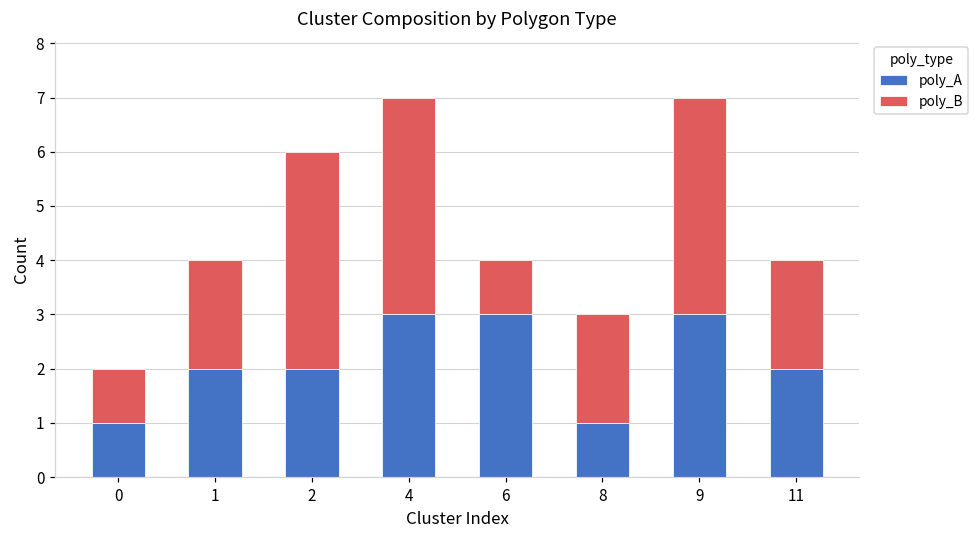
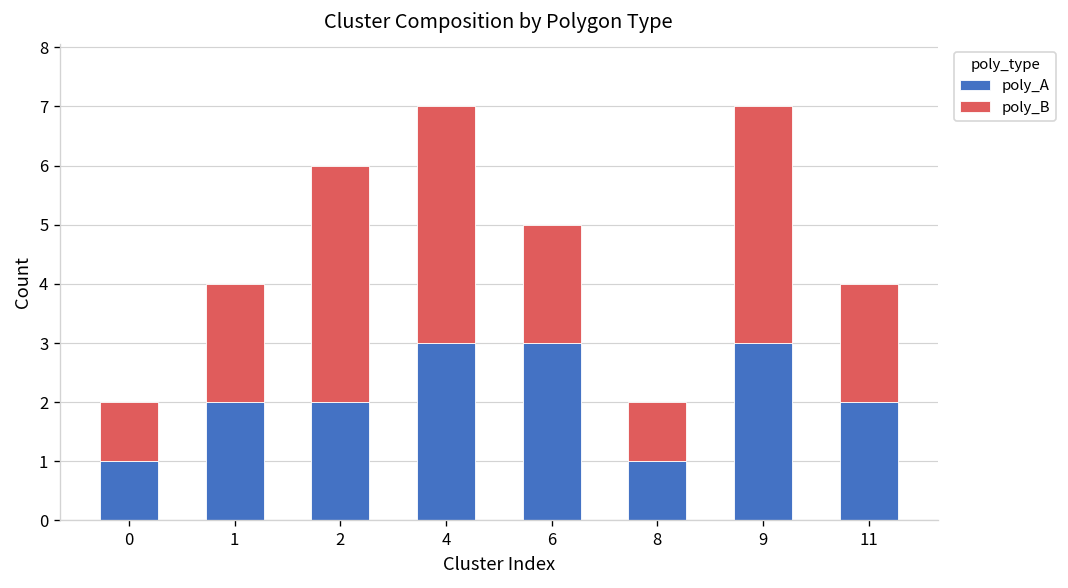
poly_B, 6: 1 -> 2
poly_B, 8: 2 -> 1
